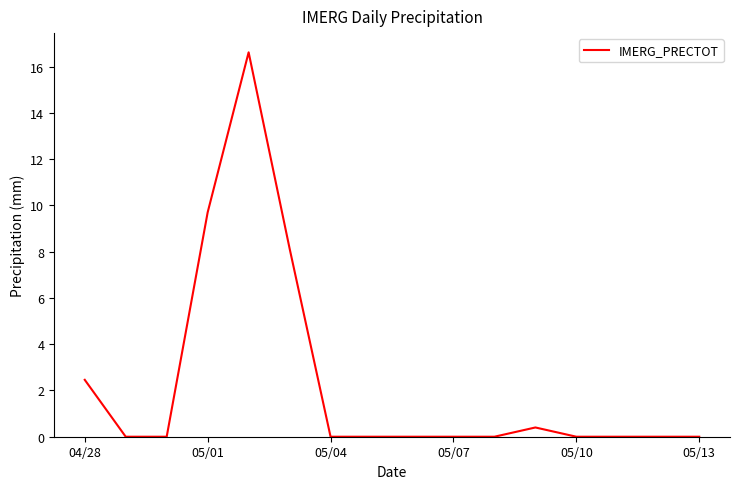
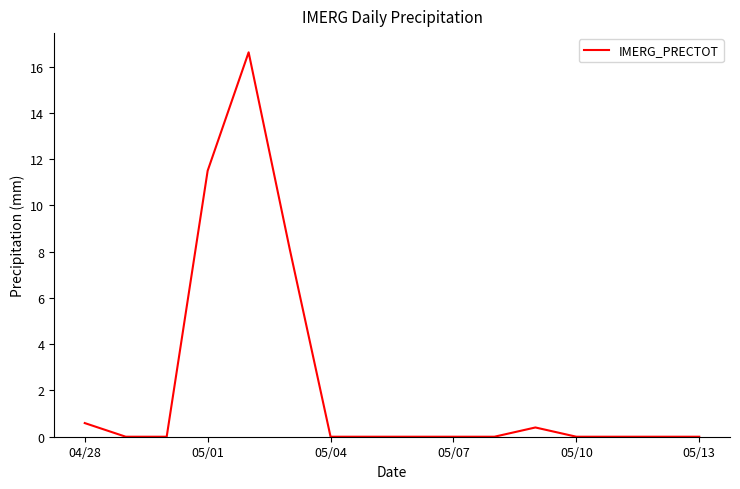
04/28: 2.5 -> 0.6
05/01: 9.7 -> 11.5
